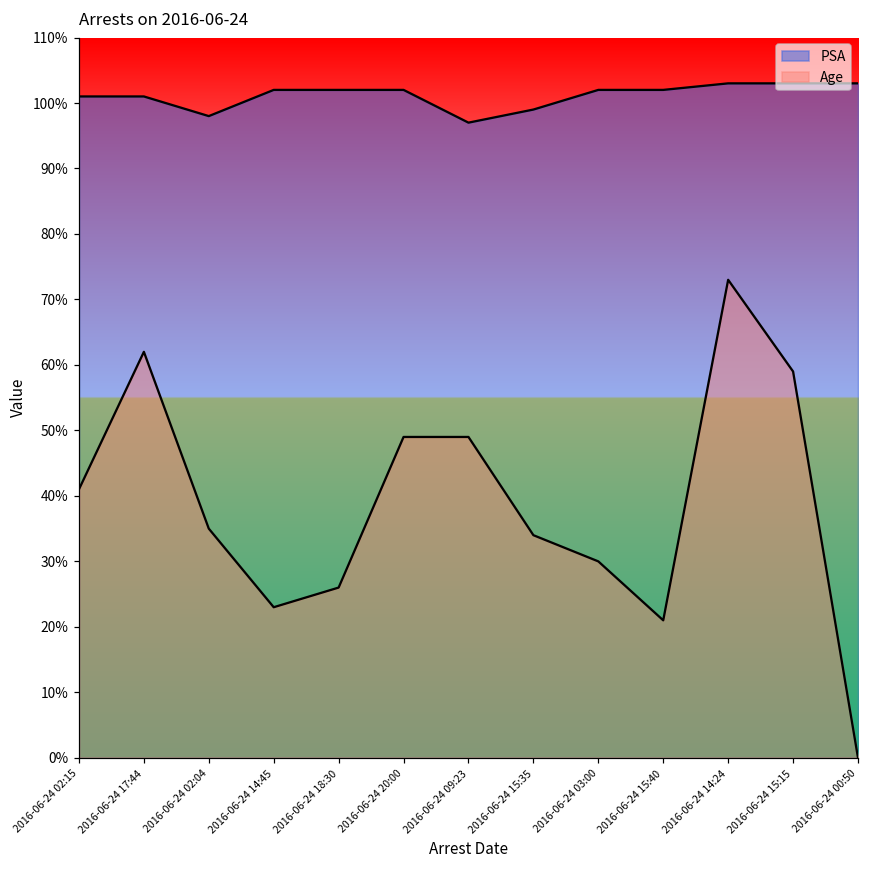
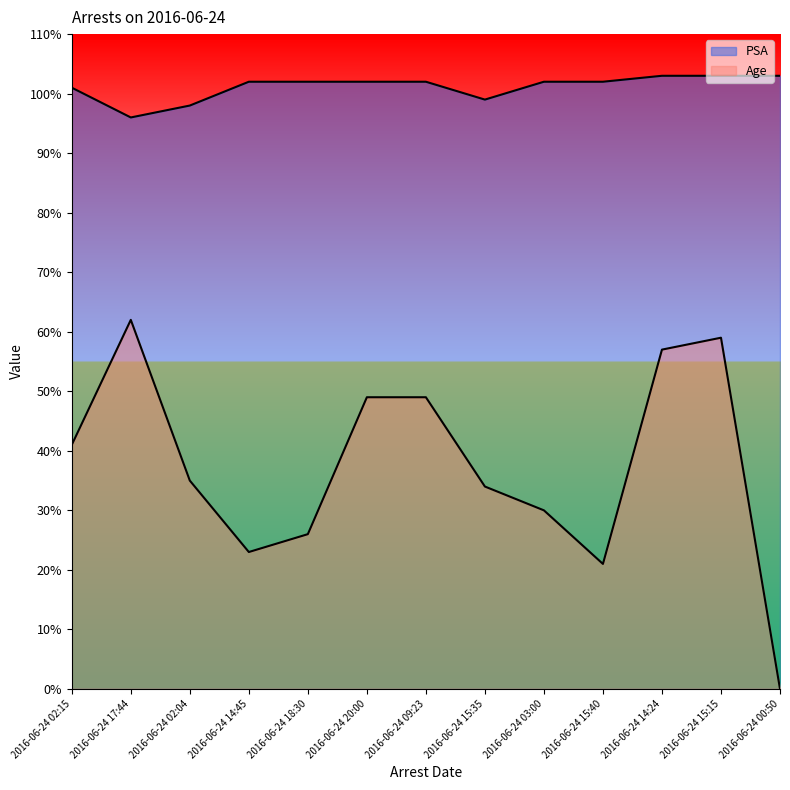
PSA, 2016-06-24 17:44: 101% -> 96%
PSA, 2016-06-24 09:23: 97% -> 102%
Age, 2016-06-24 14:24: 73% -> 57%
